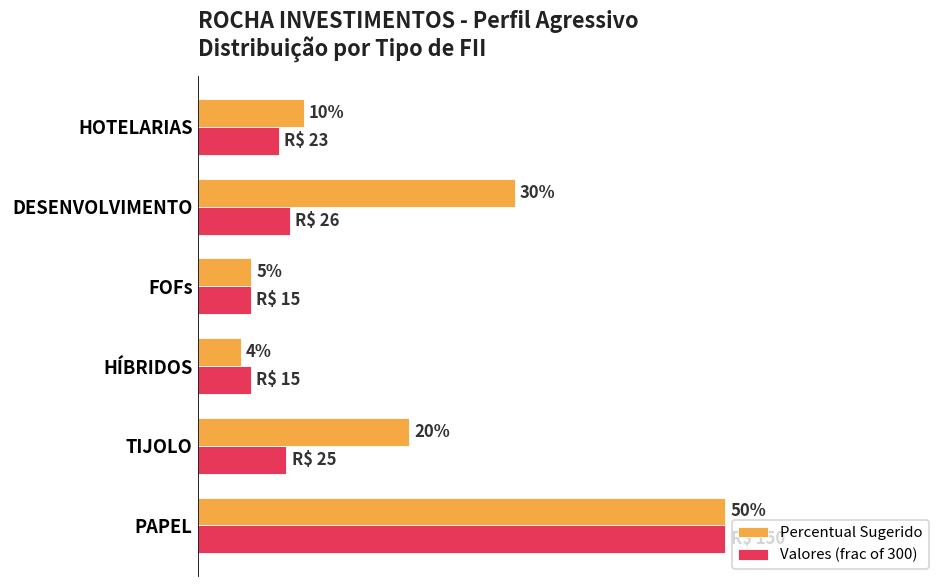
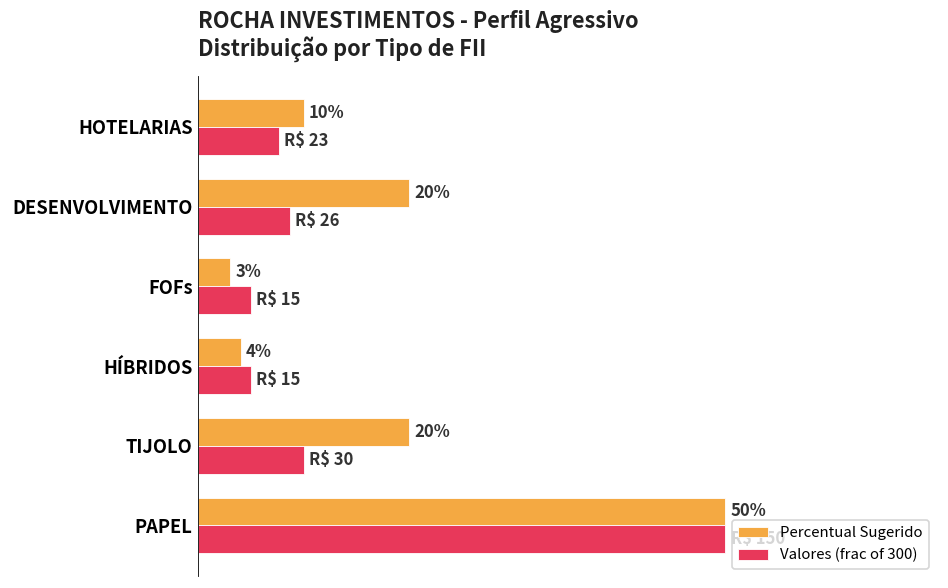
Percentual Sugerido, DESENVOLVIMENTO: 30% -> 20%
Percentual Sugerido, FOFs: 5% -> 3%
Valores (frac of 300), TIJOLO: 25 -> 30
